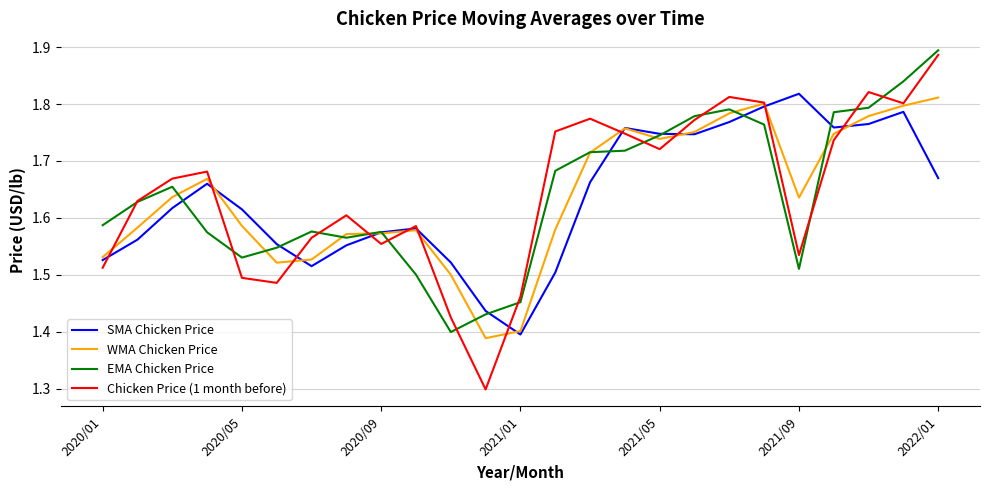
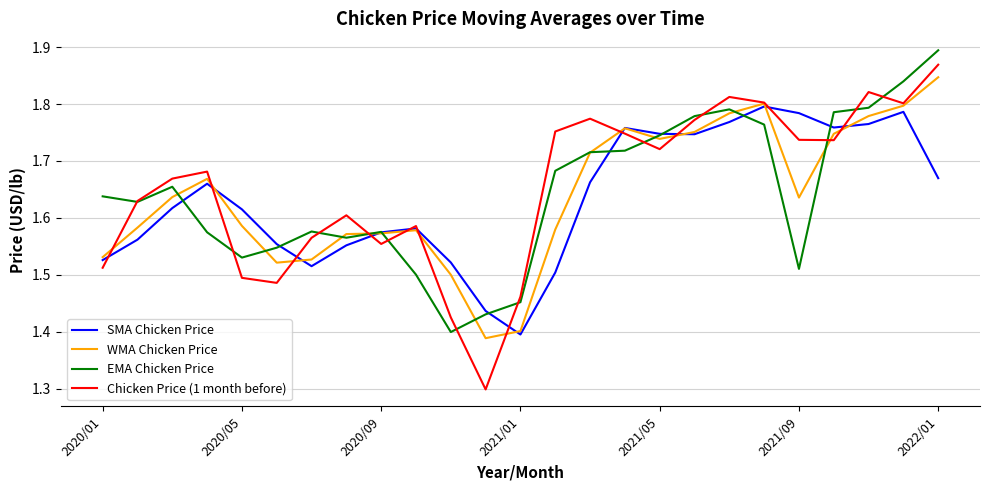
EMA Chicken Price, 2020/01: 1.59 -> 1.64
SMA Chicken Price, 2021/09: 1.82 -> 1.78
Chicken Price (1 month before), 2021/09: 1.53 -> 1.74
WMA Chicken Price, 2022/01: 1.81 -> 1.85
Chicken Price (1 month before), 2022/01: 1.89 -> 1.87
